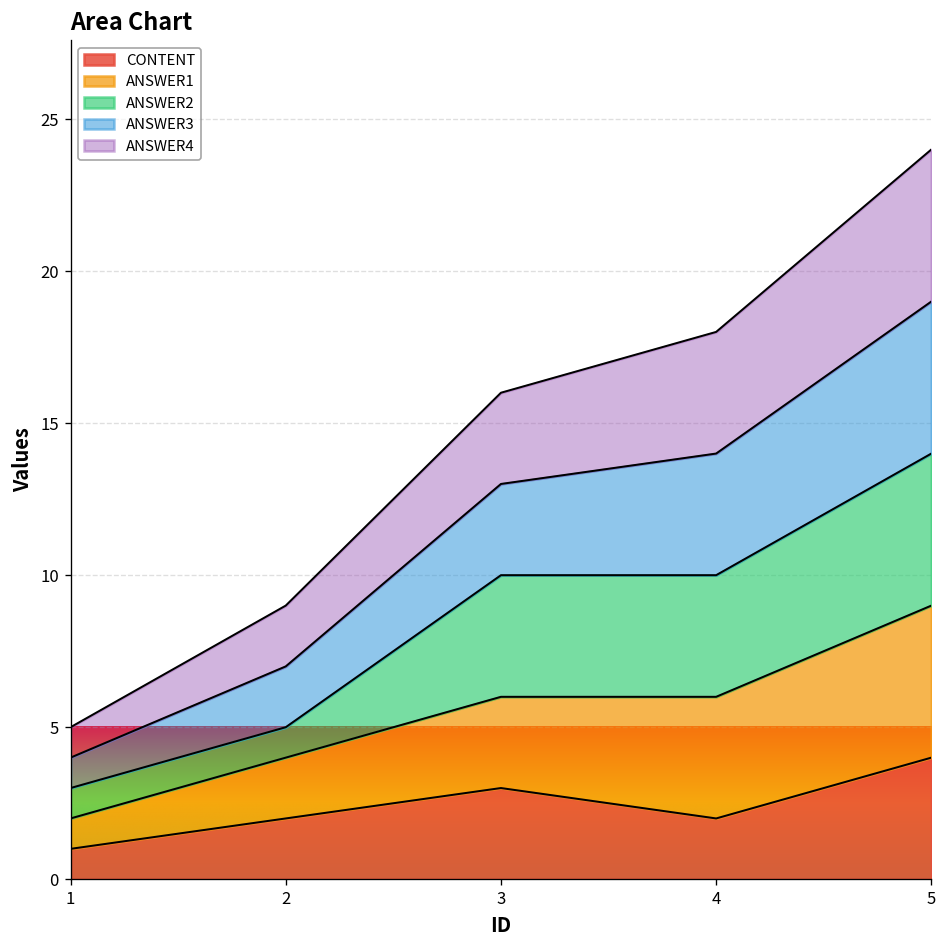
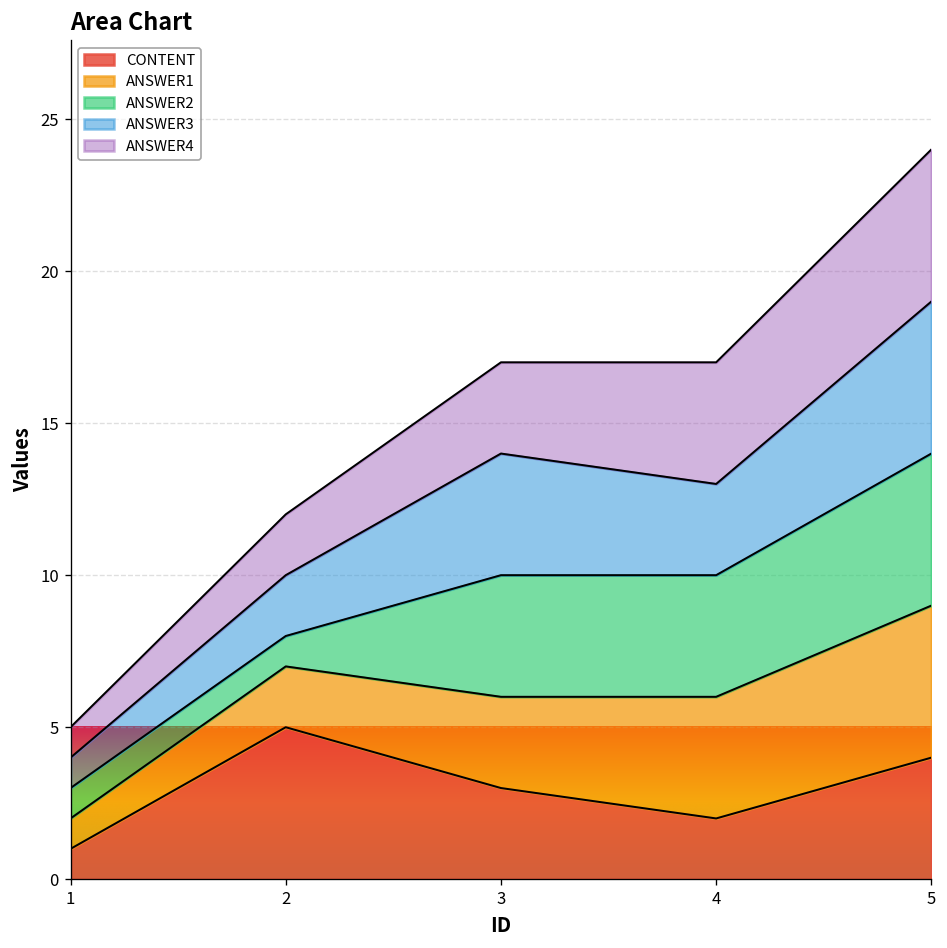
CONTENT, 2: 2 -> 5
ANSWER3, 3: 3 -> 4
ANSWER3, 4: 4 -> 3
